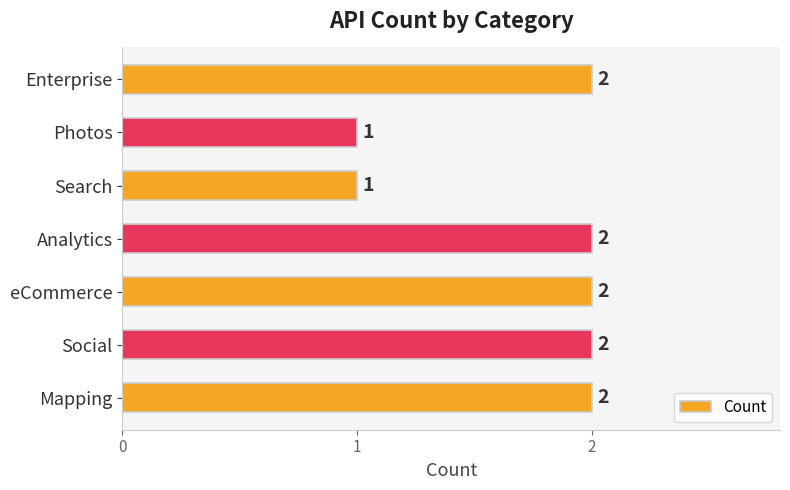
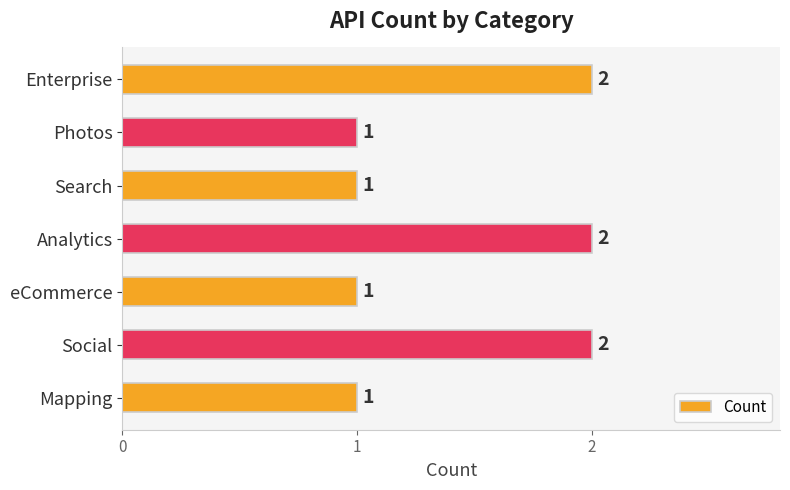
eCommerce: 2 -> 1
Mapping: 2 -> 1
